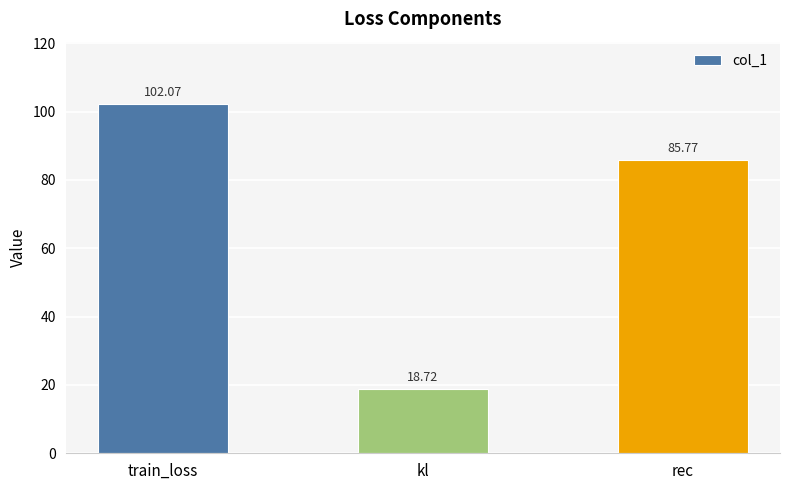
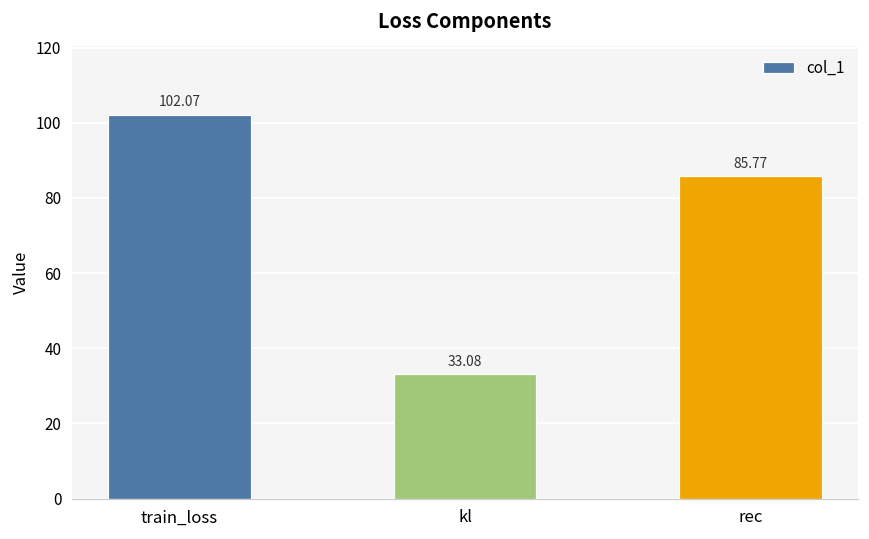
kl: 18.72 -> 33.08
